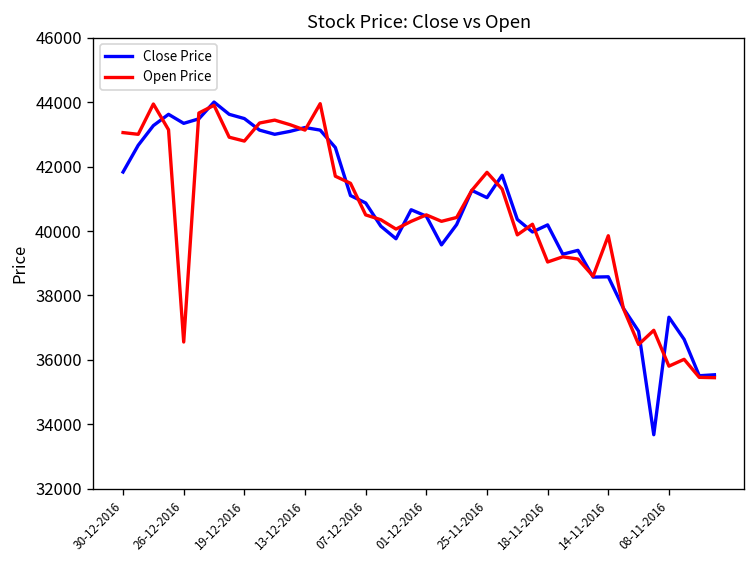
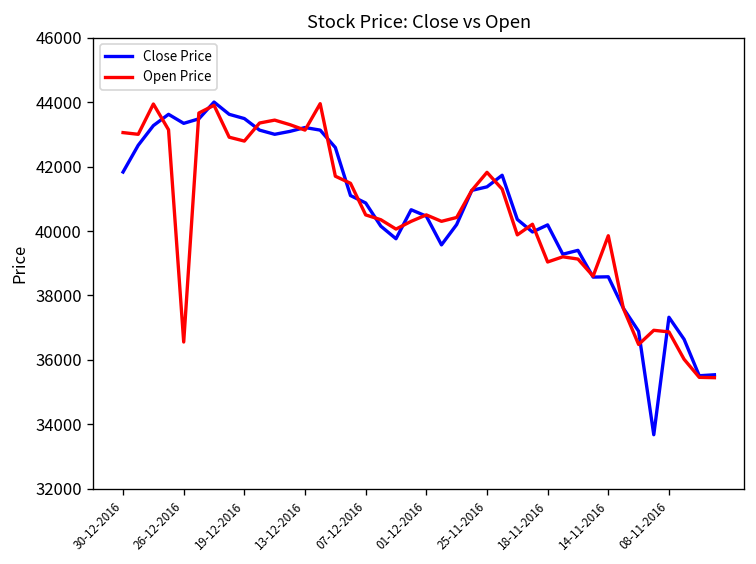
Close Price, 25-11-2016: 41000 -> 41400
Open Price, 08-11-2016: 35800 -> 36900
